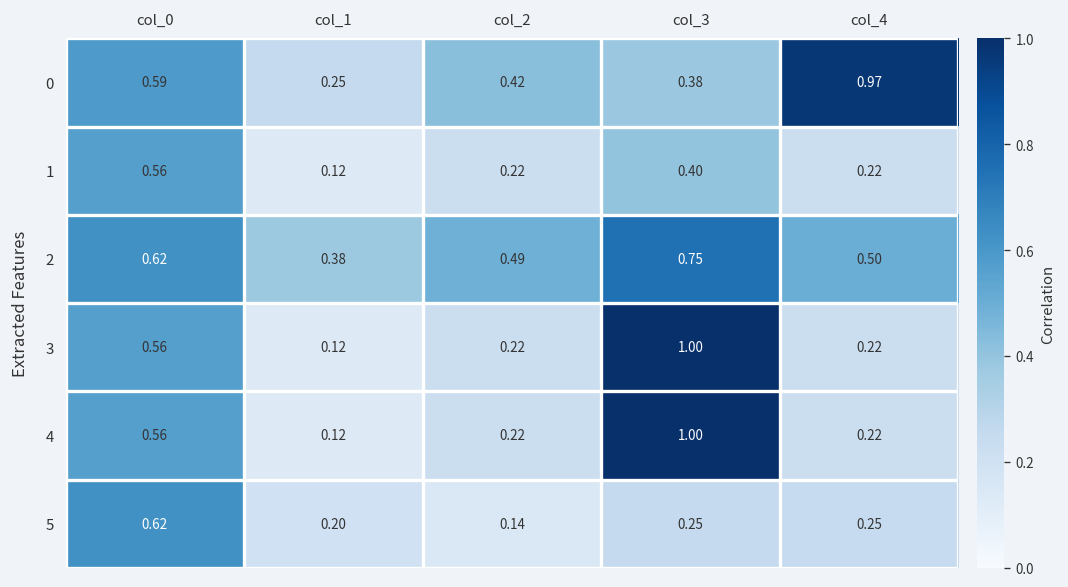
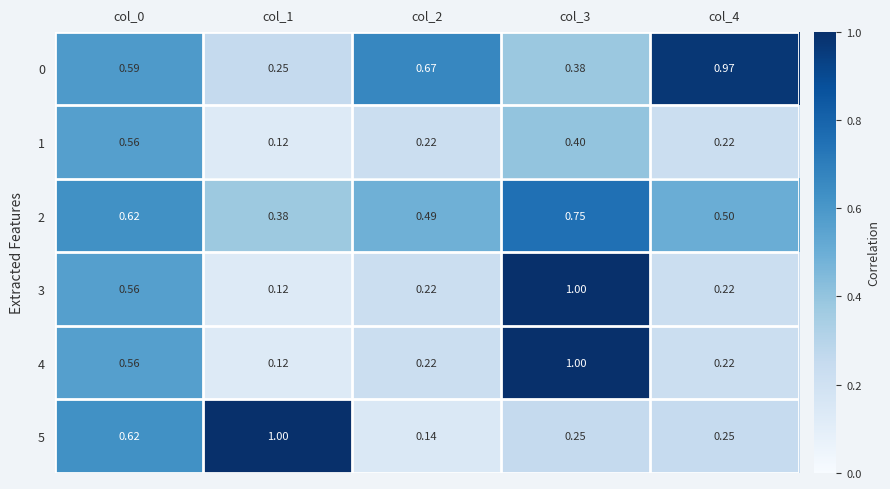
0, col_2: 0.42 -> 0.67
5, col_1: 0.20 -> 1.00
